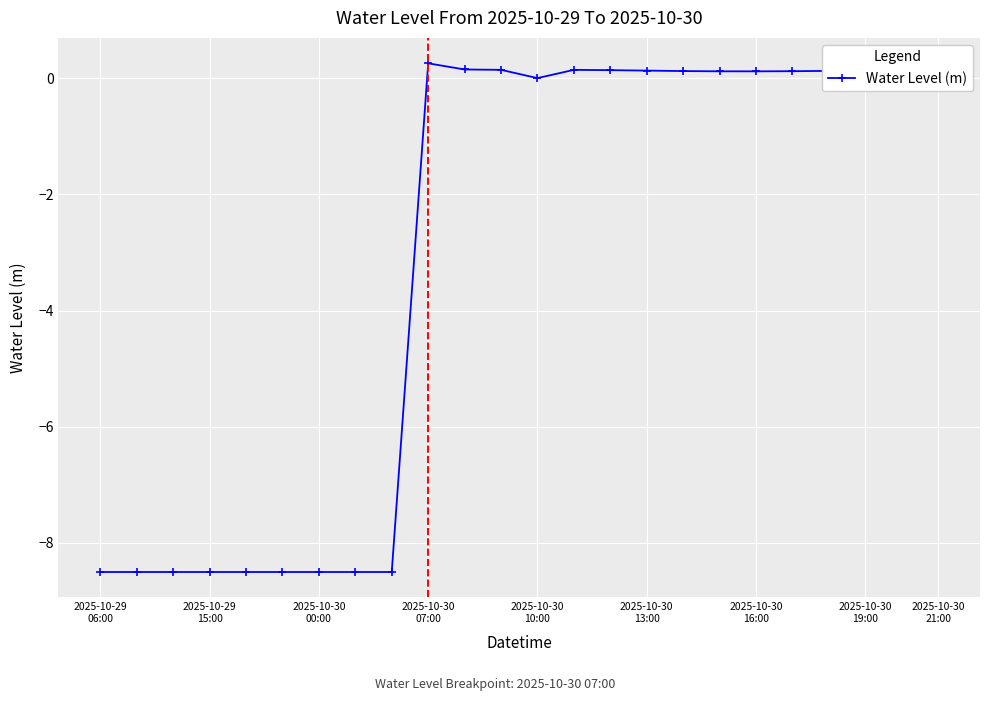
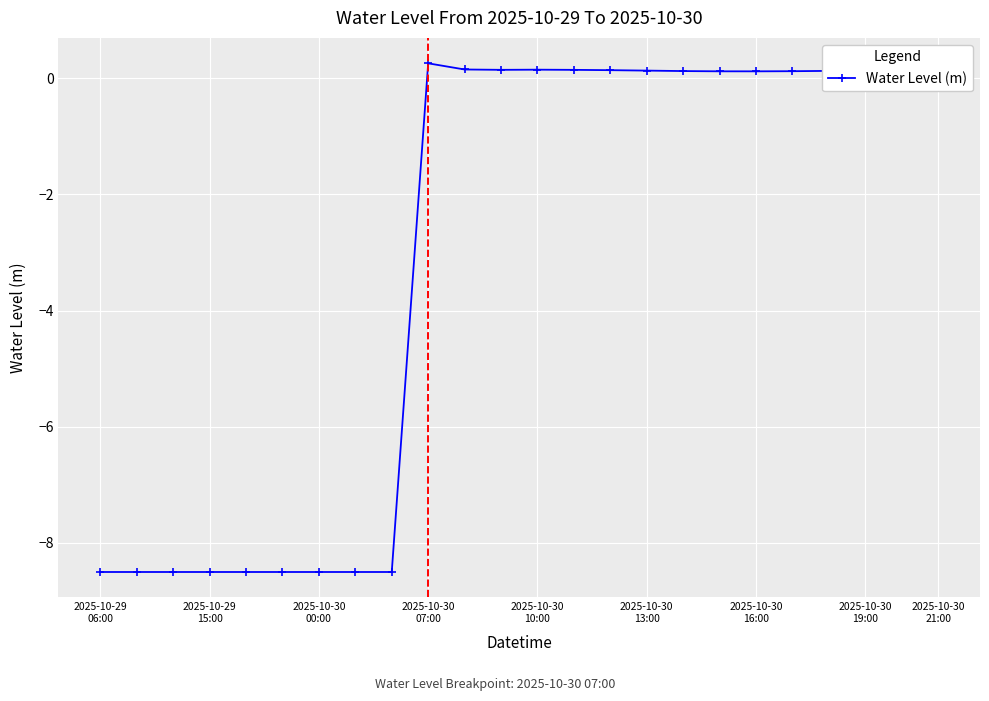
2025-10-30 10:00: 0.0 -> 0.1
